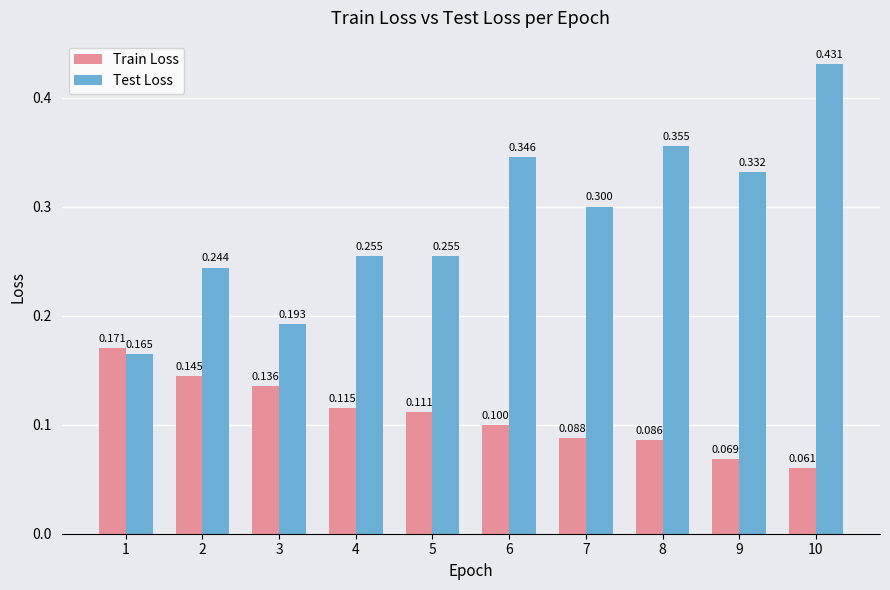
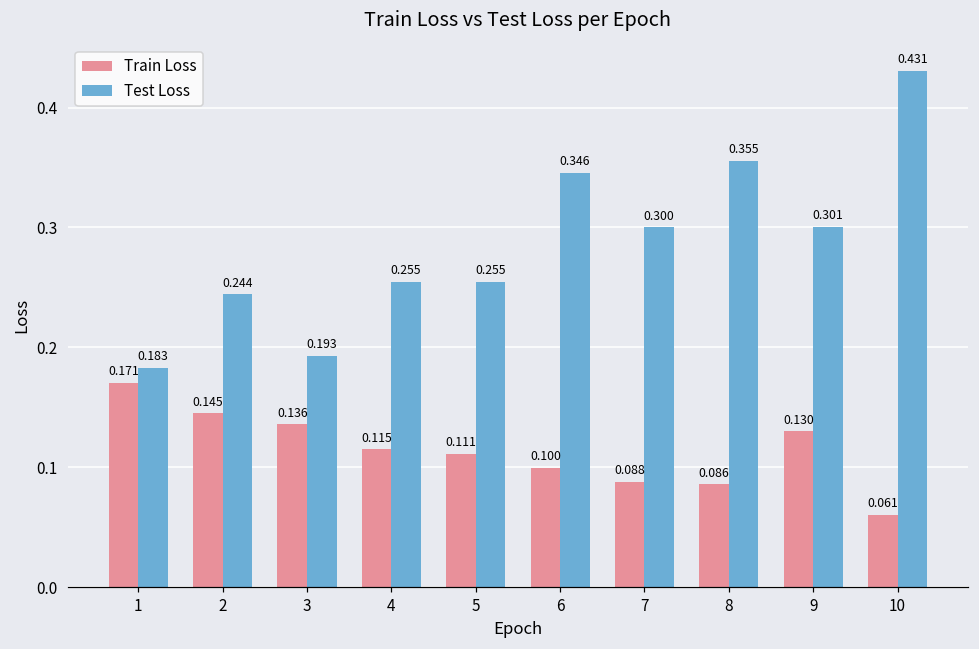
Test Loss, 1: 0.165 -> 0.183
Train Loss, 9: 0.069 -> 0.130
Test Loss, 9: 0.332 -> 0.301
